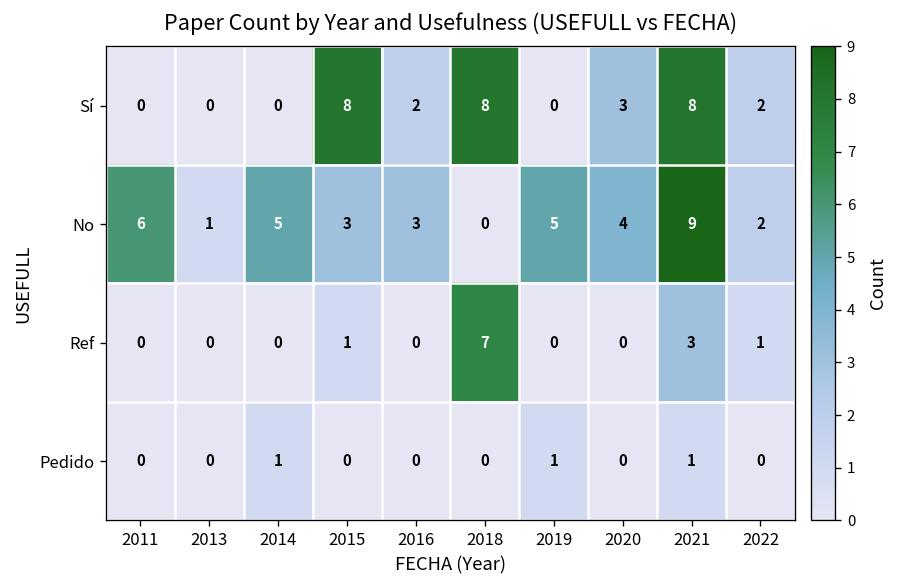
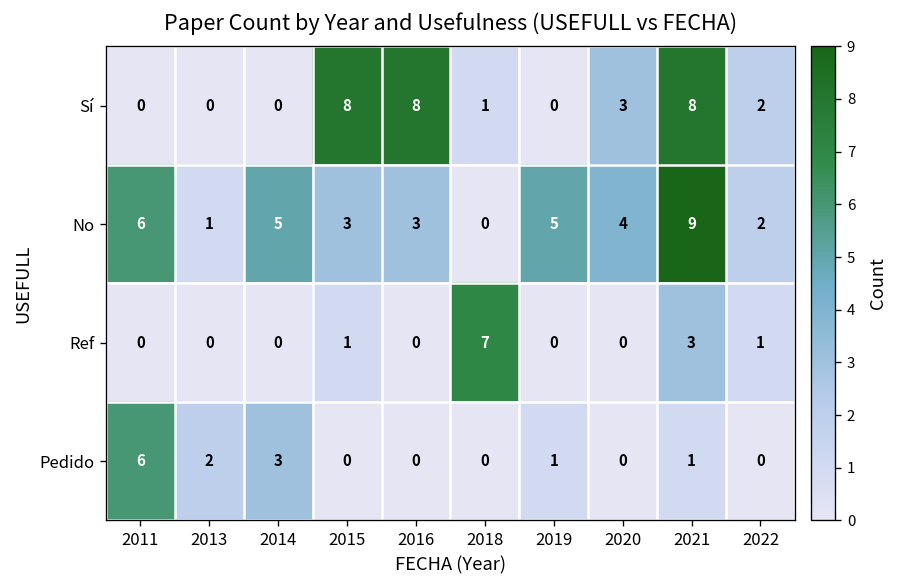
Sí, 2016: 2 -> 8
Sí, 2018: 8 -> 1
Pedido, 2011: 0 -> 6
Pedido, 2013: 0 -> 2
Pedido, 2014: 1 -> 3
